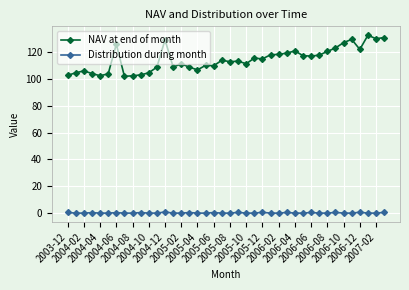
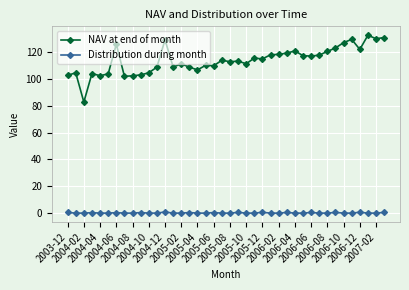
NAV at end of month, 2004-02: 106 -> 83
